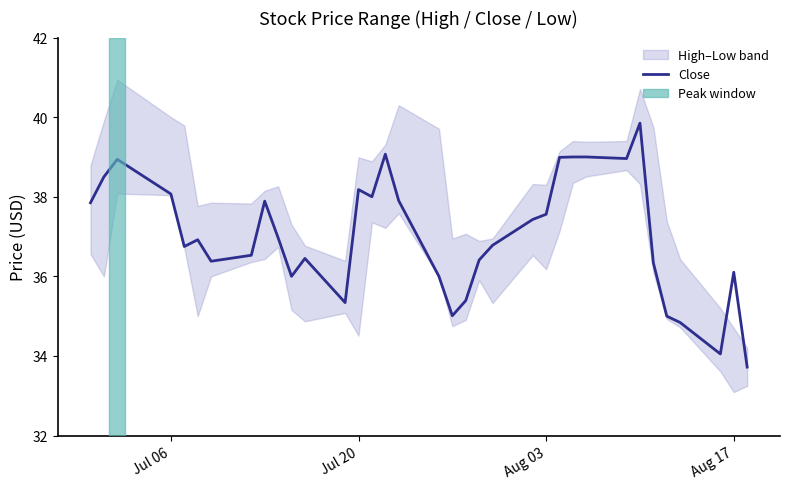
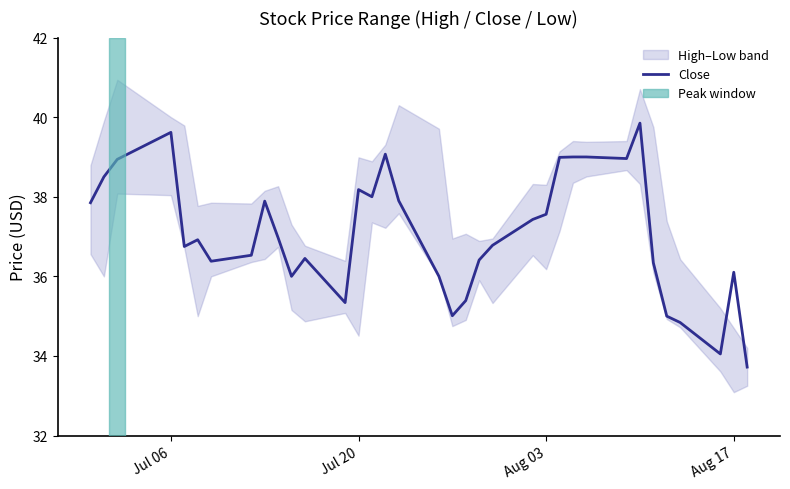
Close, Jul 06: 38.1 -> 39.6
